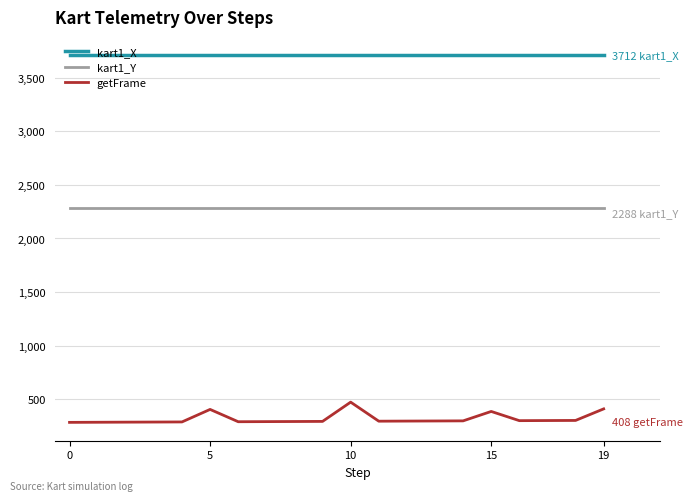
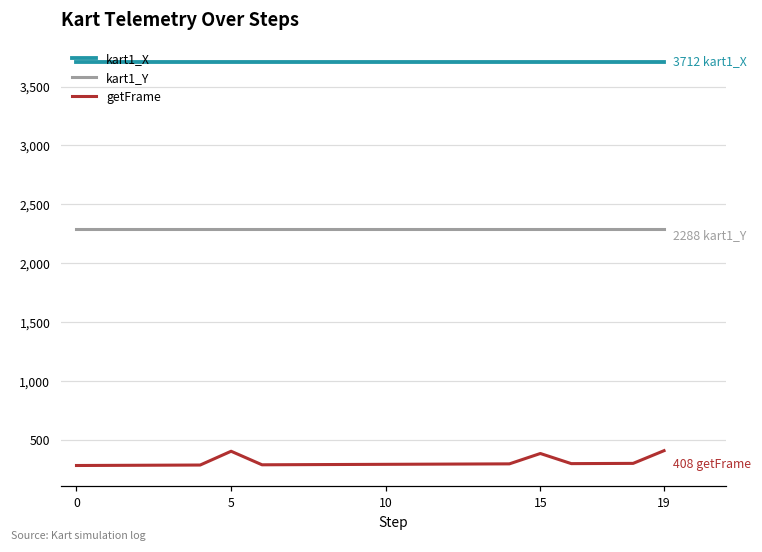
getFrame, 10: 470 -> 290
